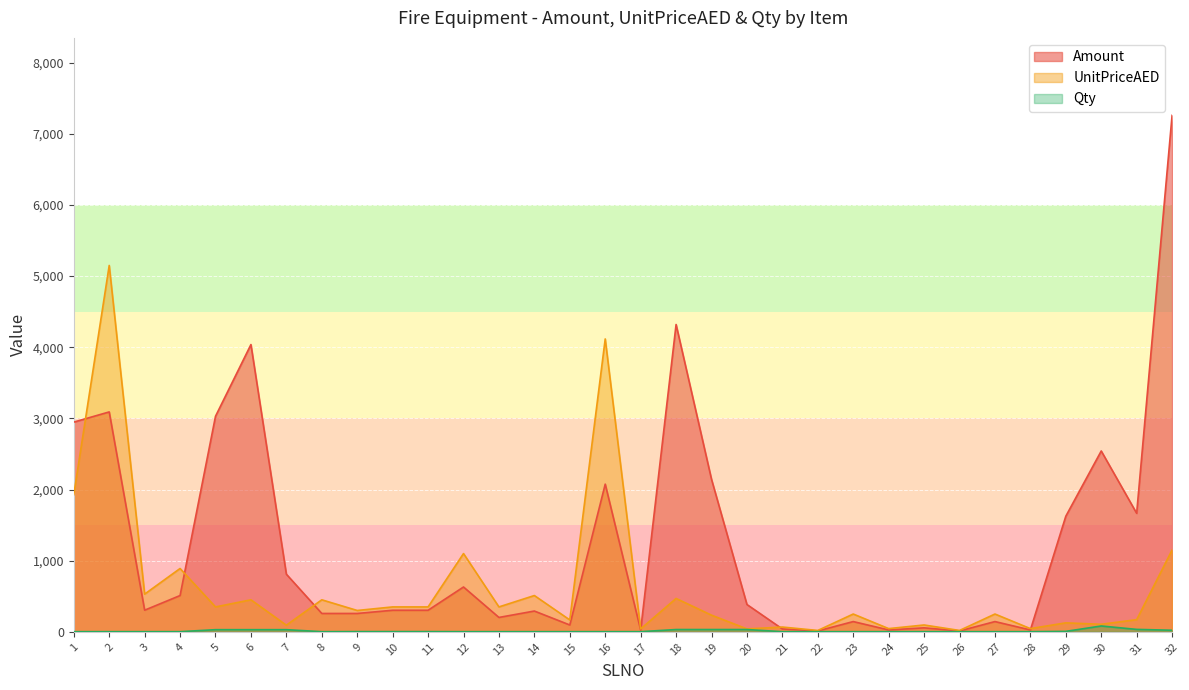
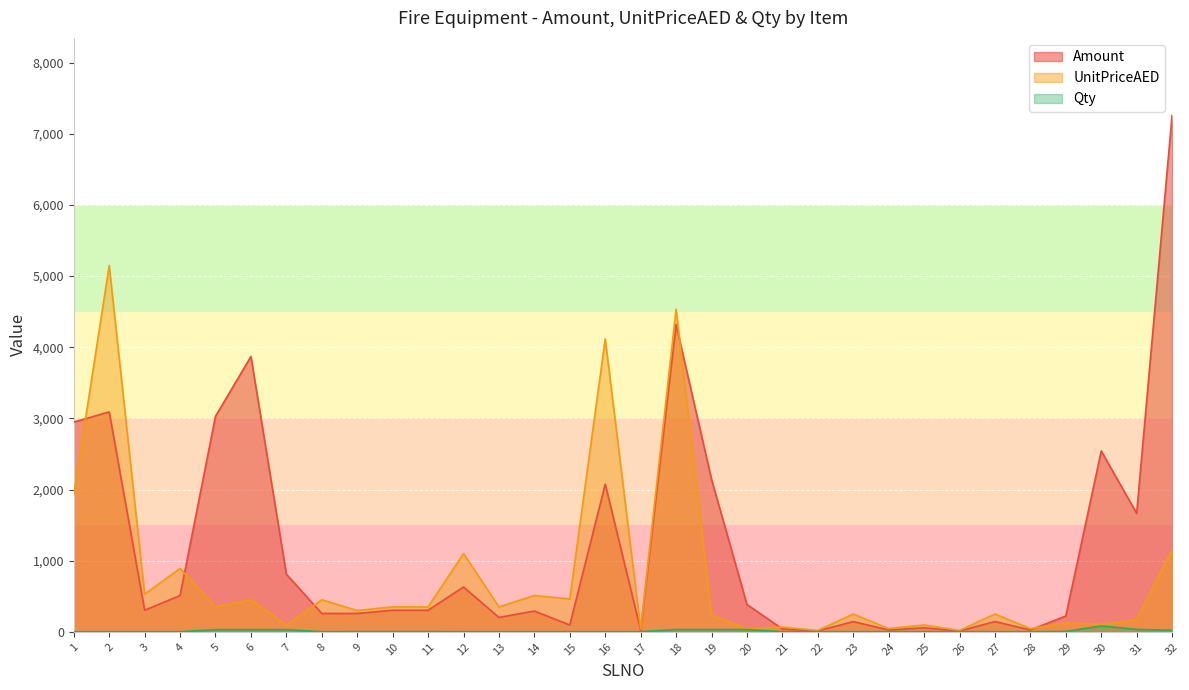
Amount, 6: 4,000 -> 3,900
UnitPriceAED, 15: 200 -> 500
UnitPriceAED, 18: 500 -> 4,500
Amount, 29: 1,600 -> 200
